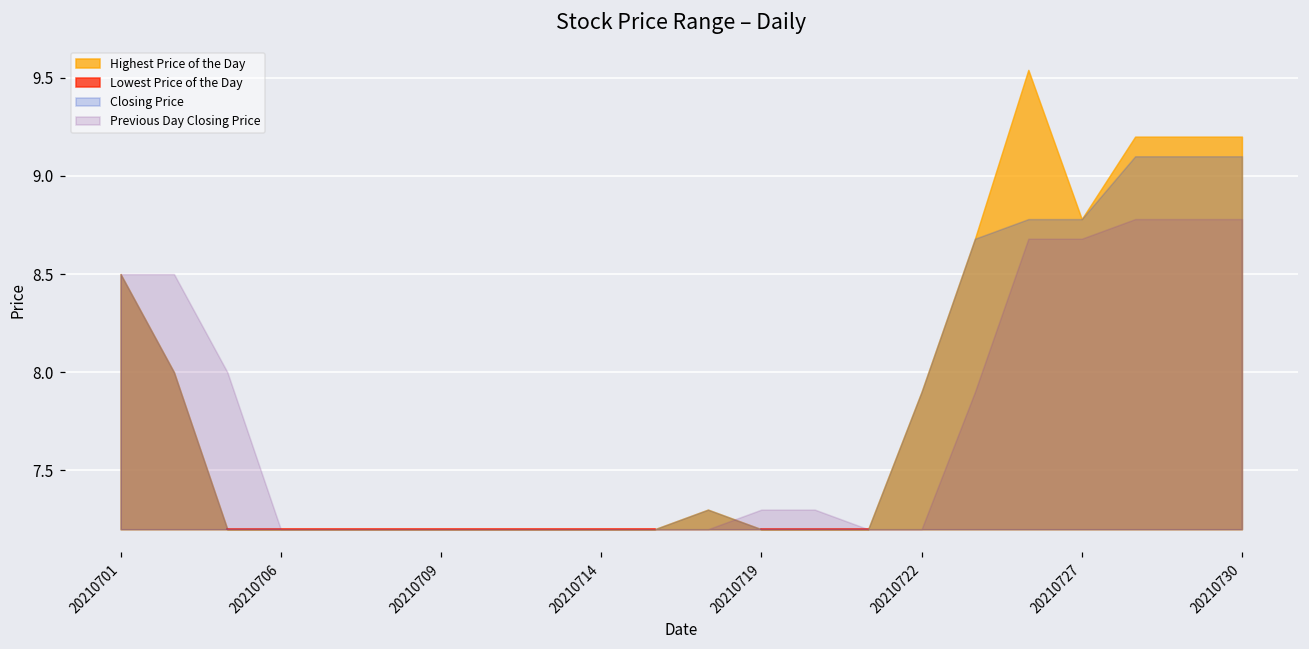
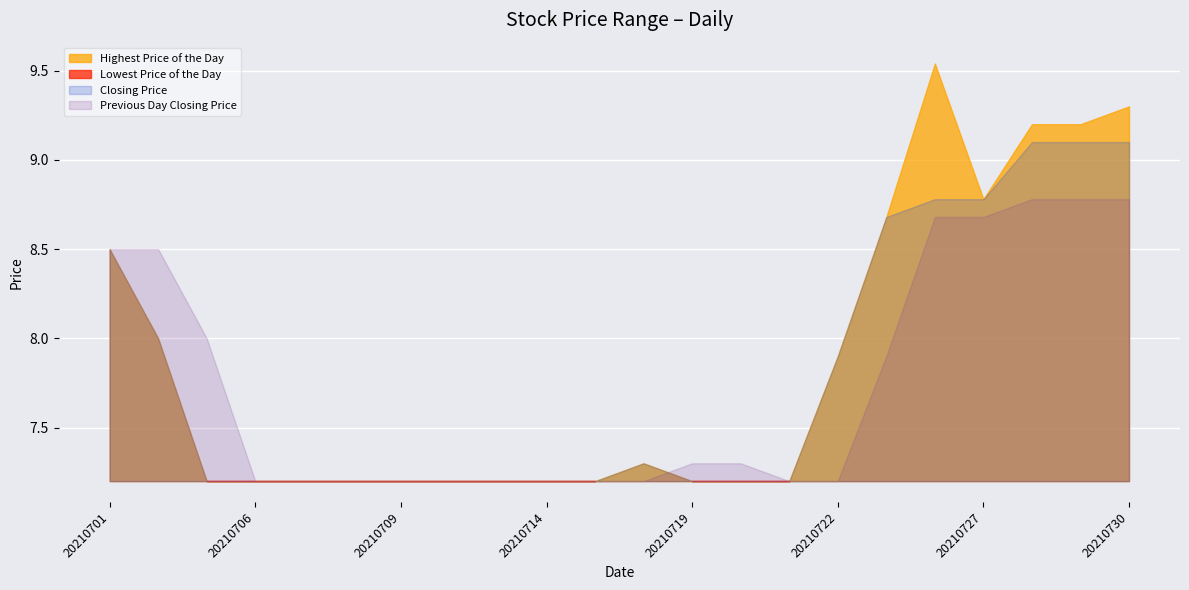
Highest Price of the Day, 20210730: 9.2 -> 9.3
